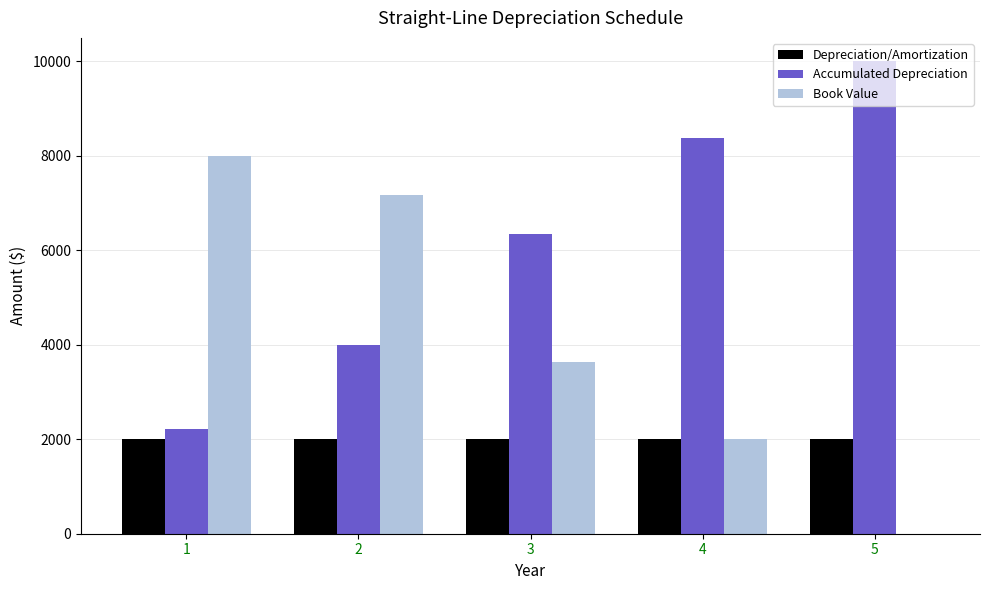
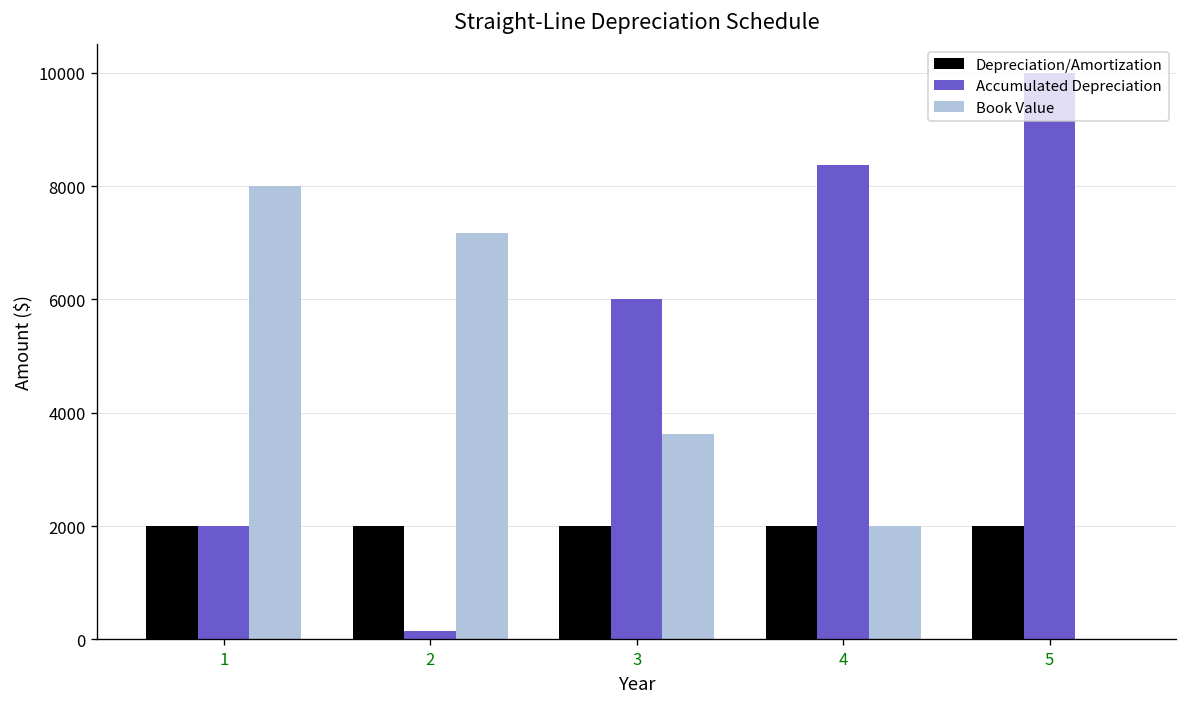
Accumulated Depreciation, 1: 2200 -> 2000
Accumulated Depreciation, 2: 4000 -> 200
Accumulated Depreciation, 3: 6300 -> 6000
